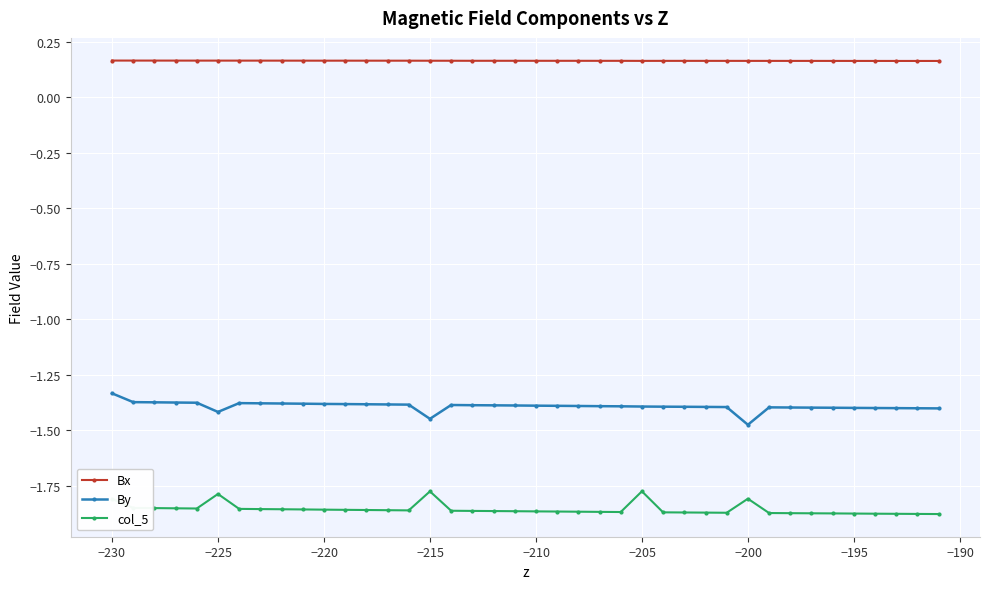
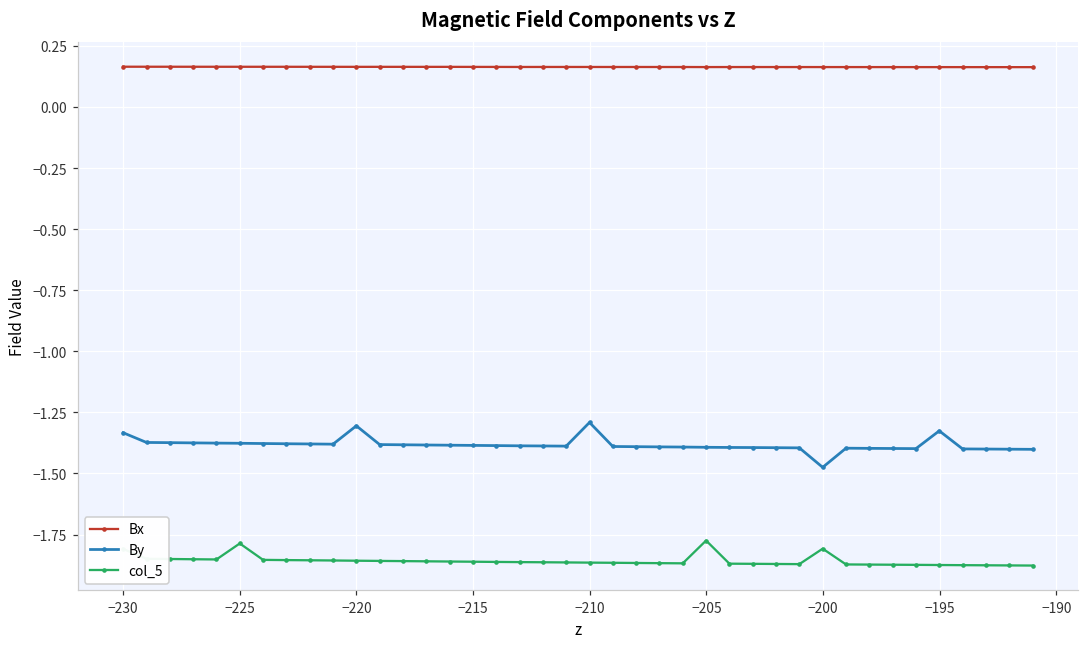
By, −225: -1.42 -> -1.38
By, −220: -1.38 -> -1.31
By, −215: -1.45 -> -1.39
col_5, −215: -1.78 -> -1.86
By, −210: -1.39 -> -1.29
By, −195: -1.40 -> -1.33
